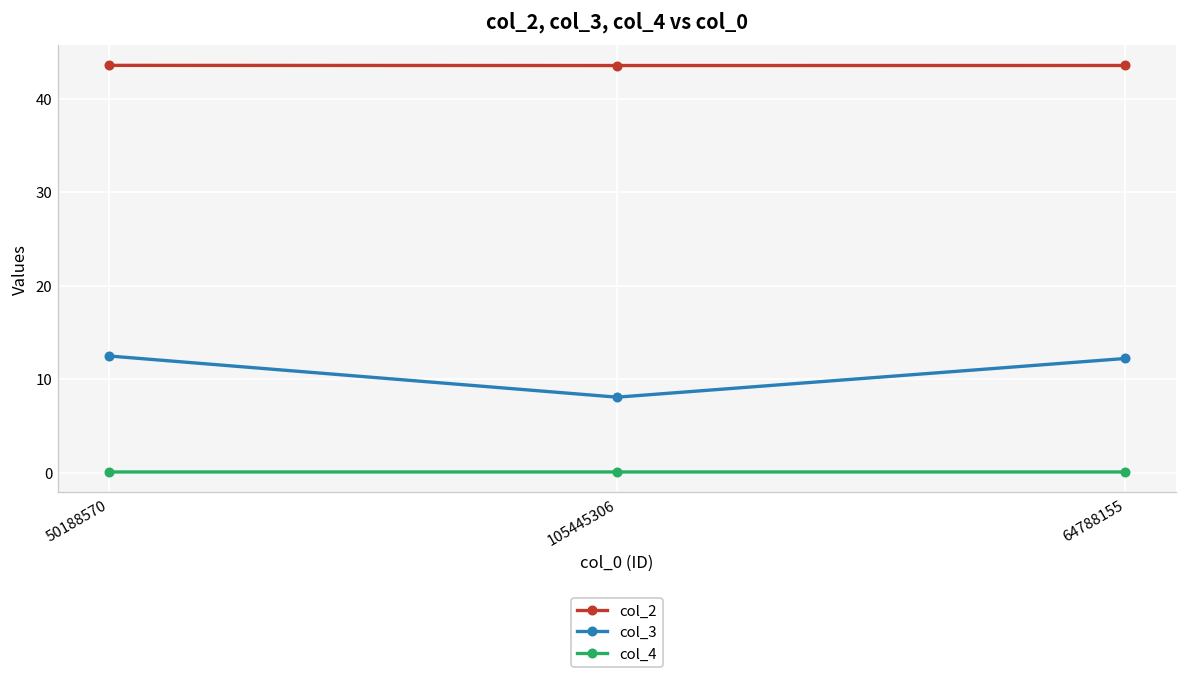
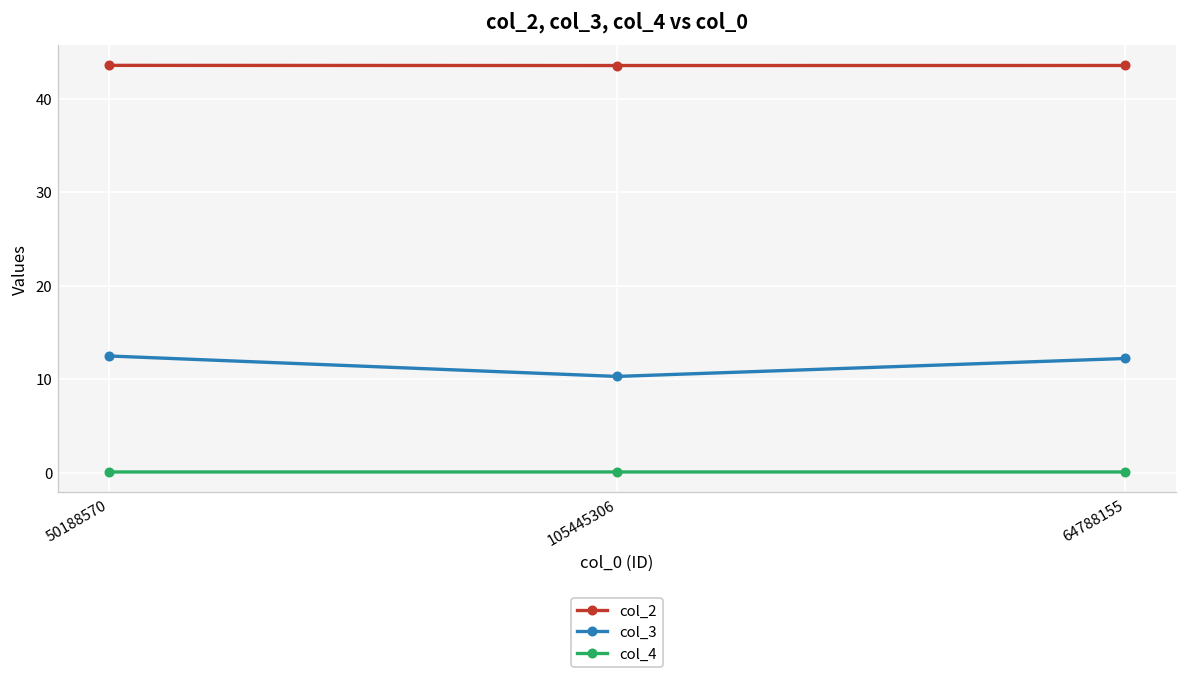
col_3, 105445306: 8 -> 10
